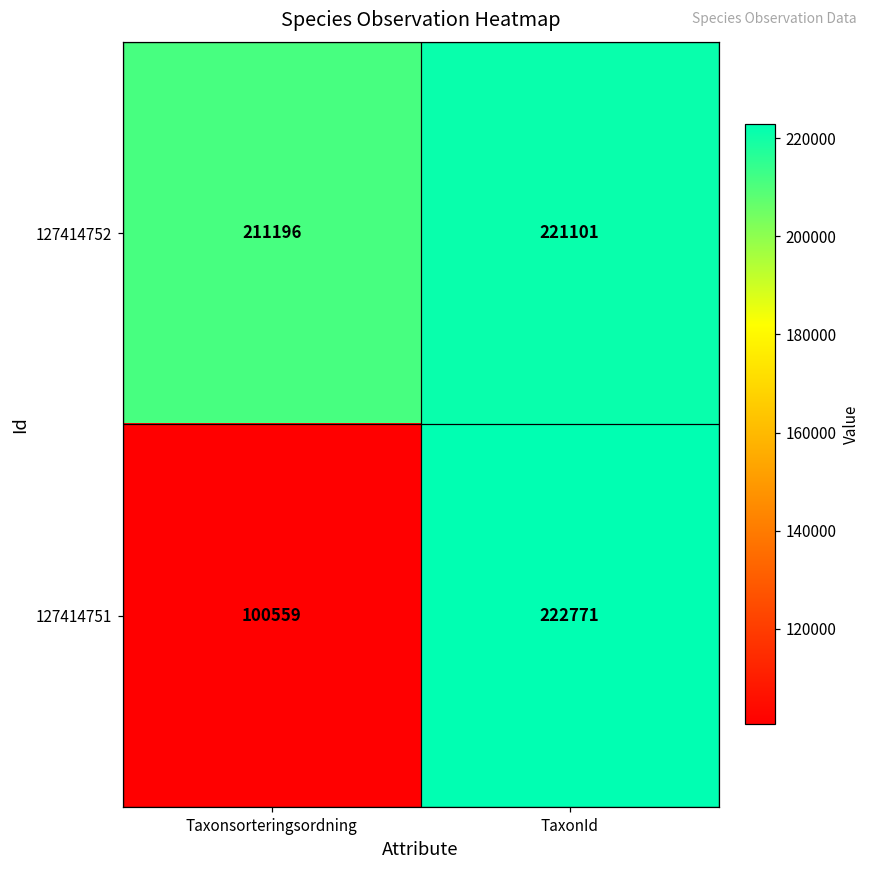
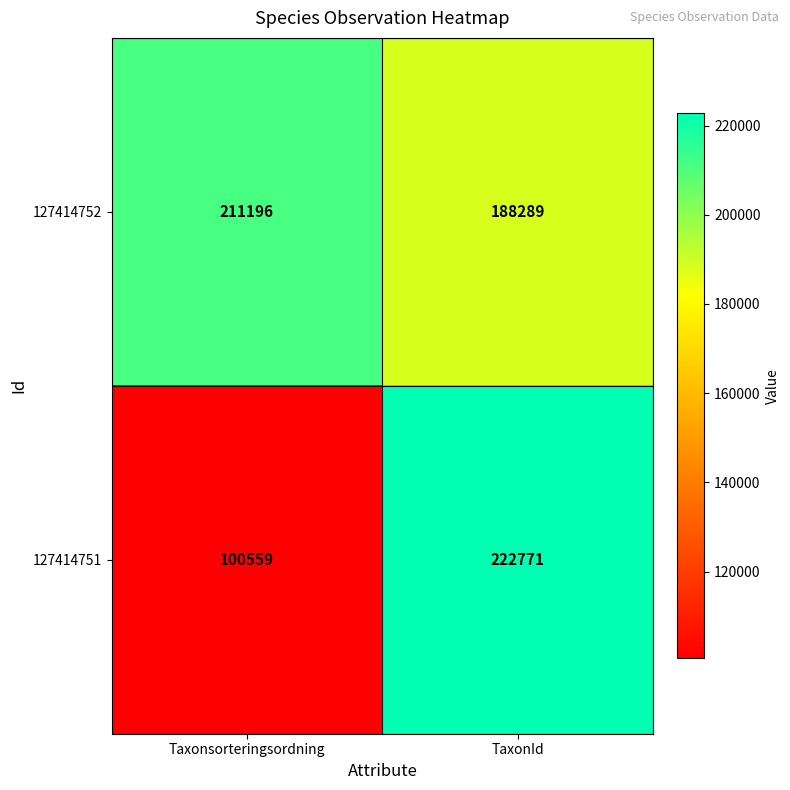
127414752, TaxonId: 221101 -> 188289
